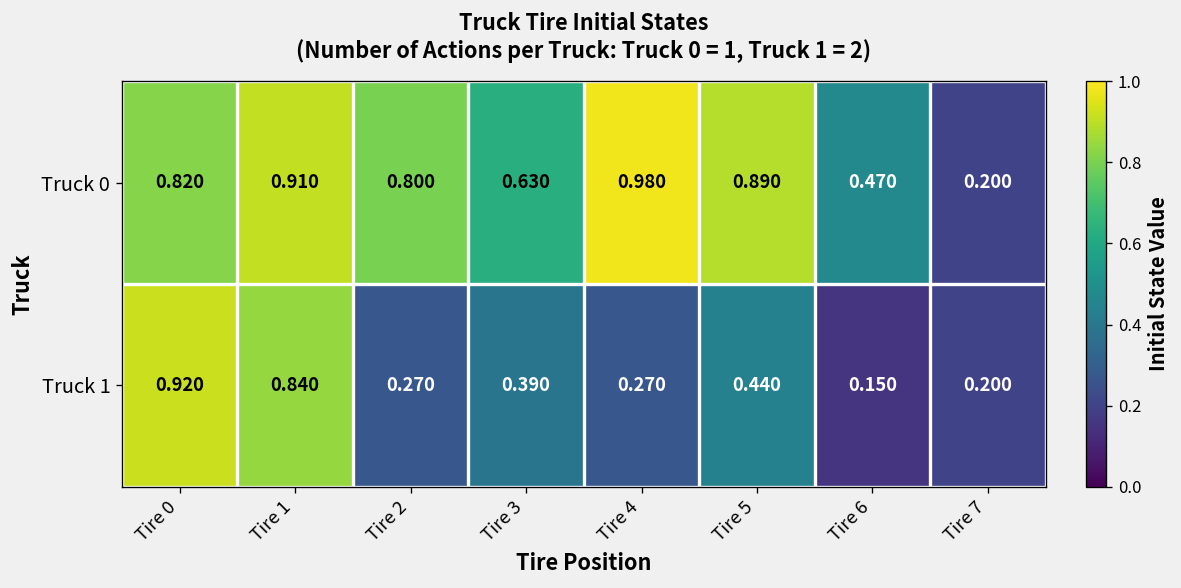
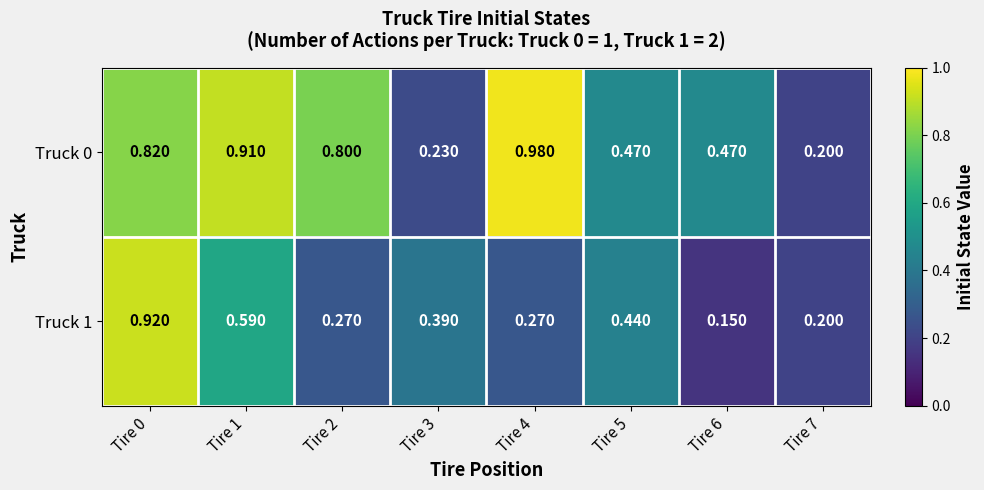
Truck 0, Tire 3: 0.630 -> 0.230
Truck 0, Tire 5: 0.890 -> 0.470
Truck 1, Tire 1: 0.840 -> 0.590
